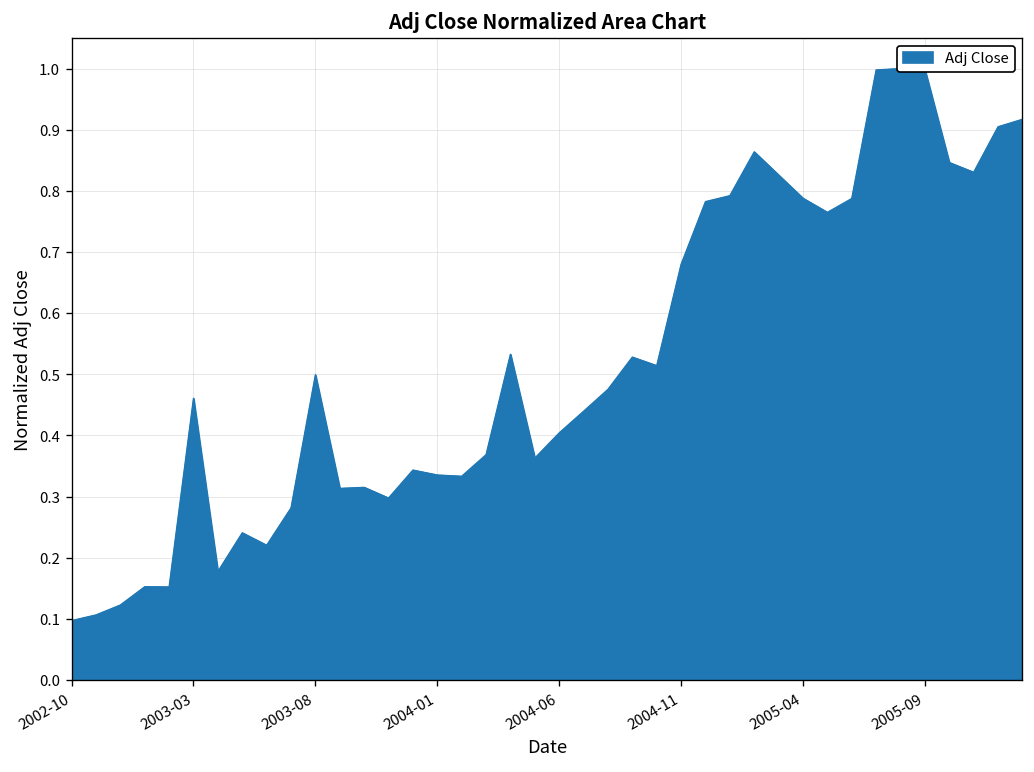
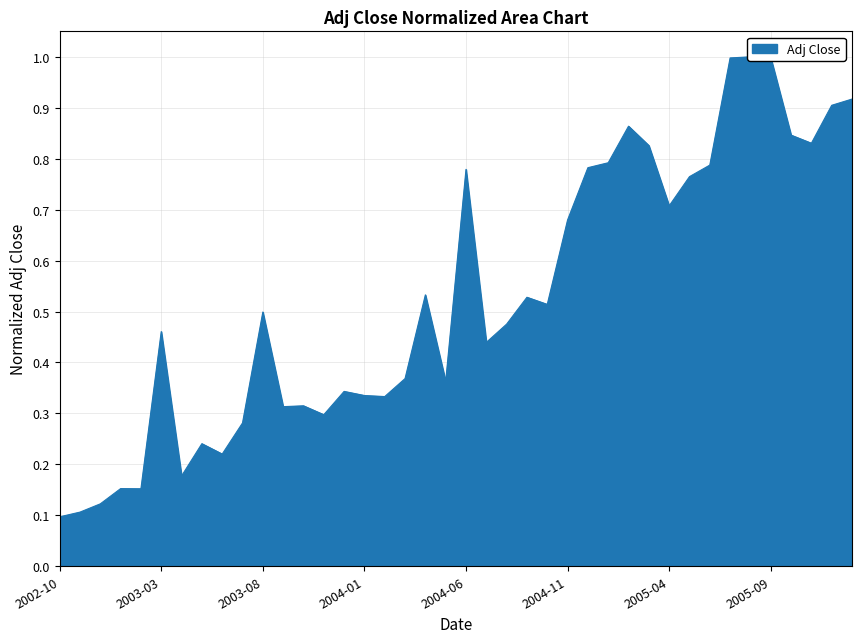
2004-06: 0.40 -> 0.78
2005-04: 0.79 -> 0.71
